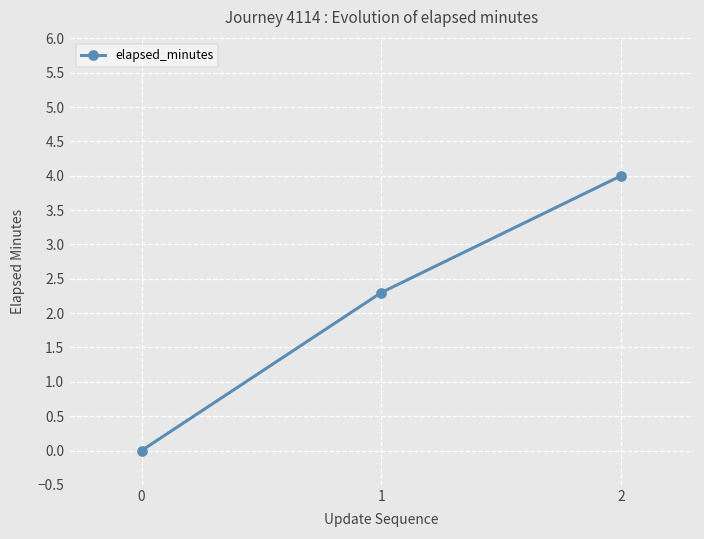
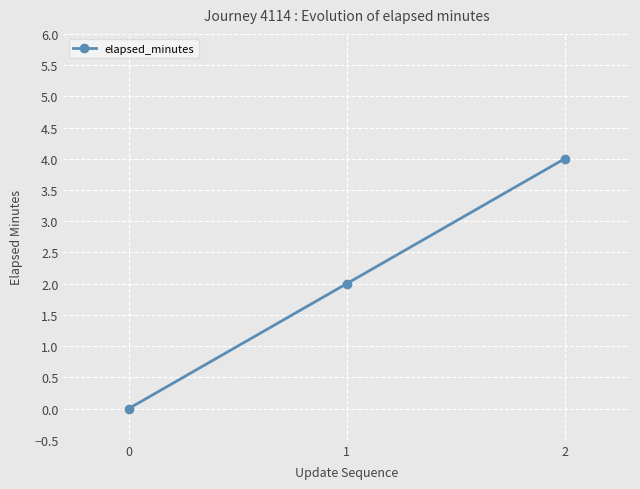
1: 2.3 -> 2.0
